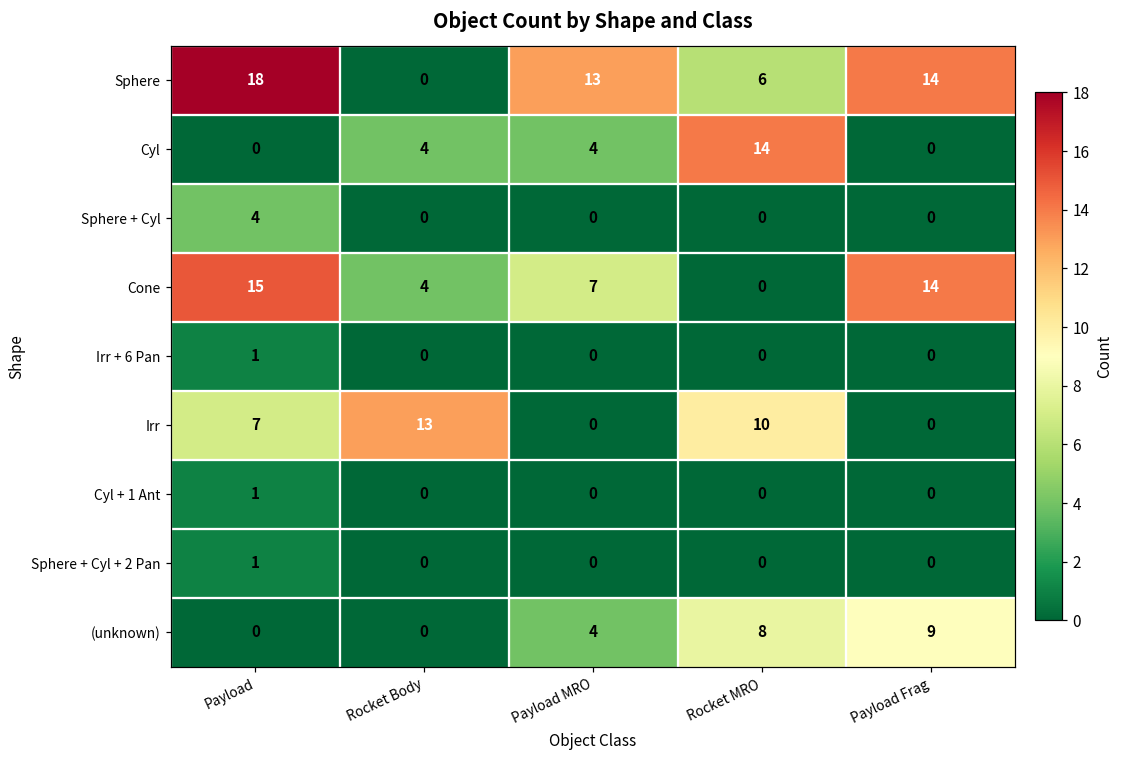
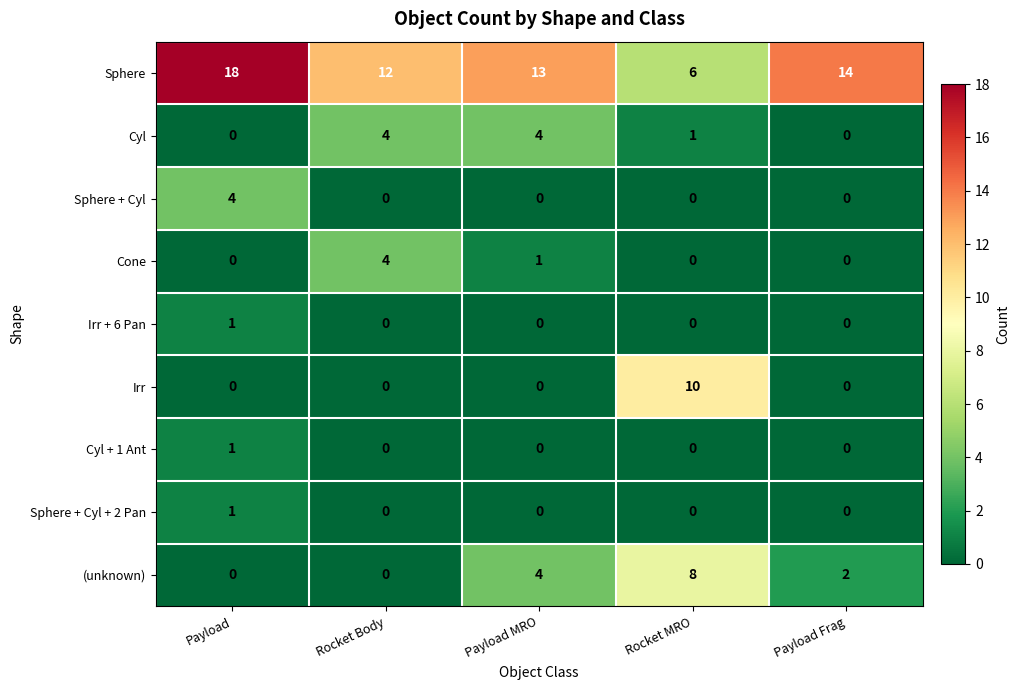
Sphere, Rocket Body: 0 -> 12
Cyl, Rocket MRO: 14 -> 1
Cone, Payload: 15 -> 0
Cone, Payload MRO: 7 -> 1
Cone, Payload Frag: 14 -> 0
Irr, Payload: 7 -> 0
Irr, Rocket Body: 13 -> 0
(unknown), Payload Frag: 9 -> 2
